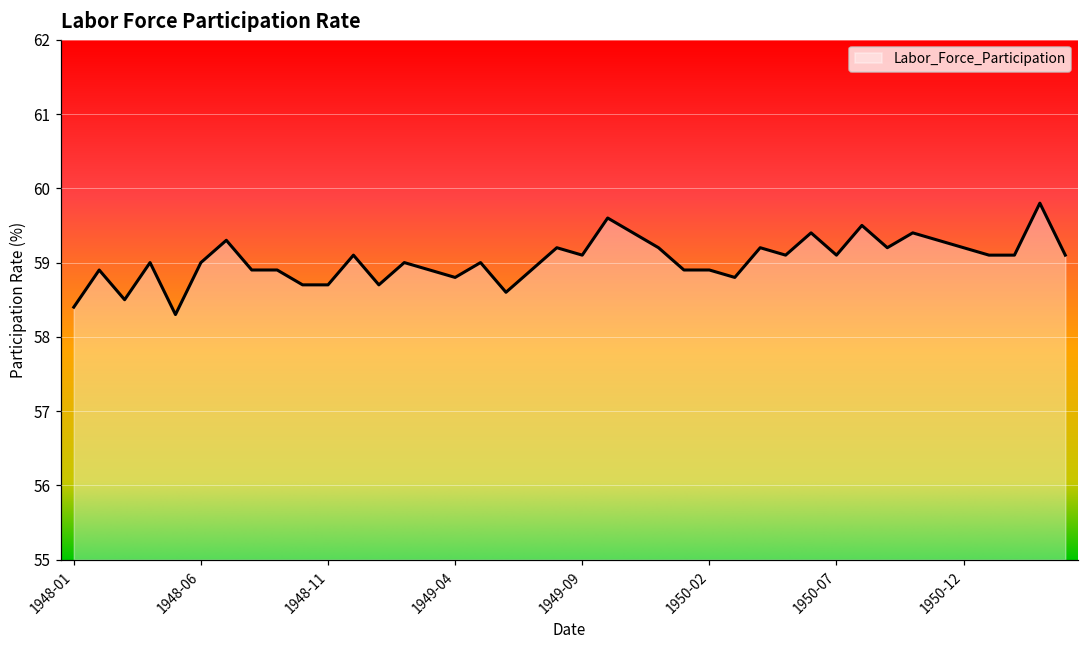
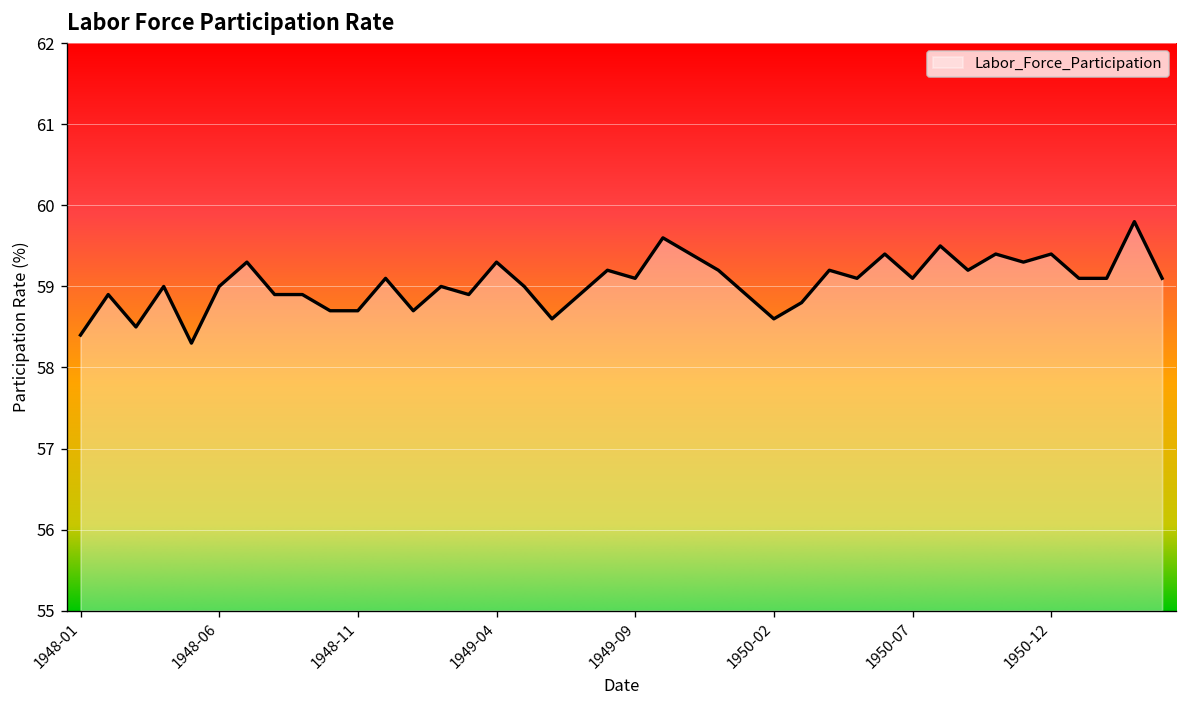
1949-04: 58.8 -> 59.3
1950-02: 58.9 -> 58.6
1950-12: 59.2 -> 59.4
